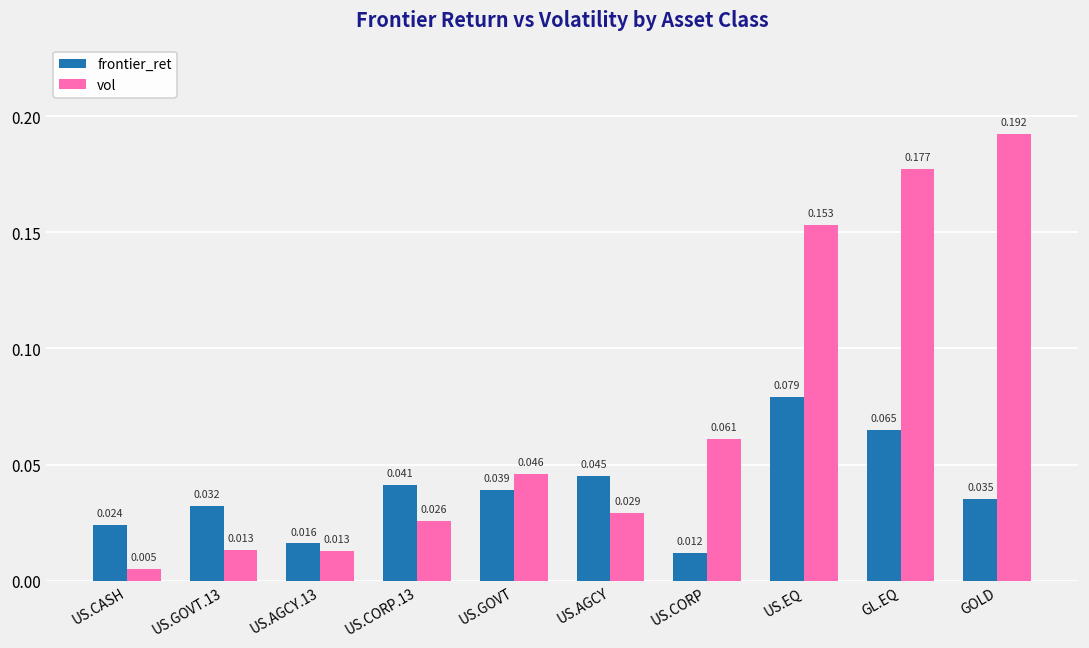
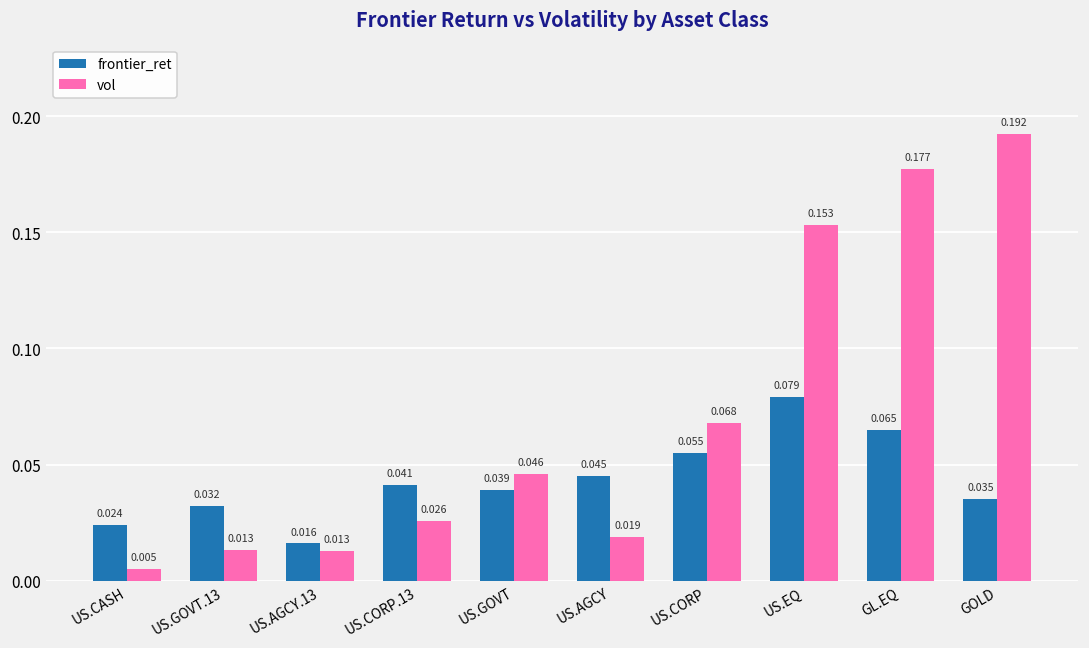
vol, US.AGCY: 0.029 -> 0.019
frontier_ret, US.CORP: 0.012 -> 0.055
vol, US.CORP: 0.061 -> 0.068
